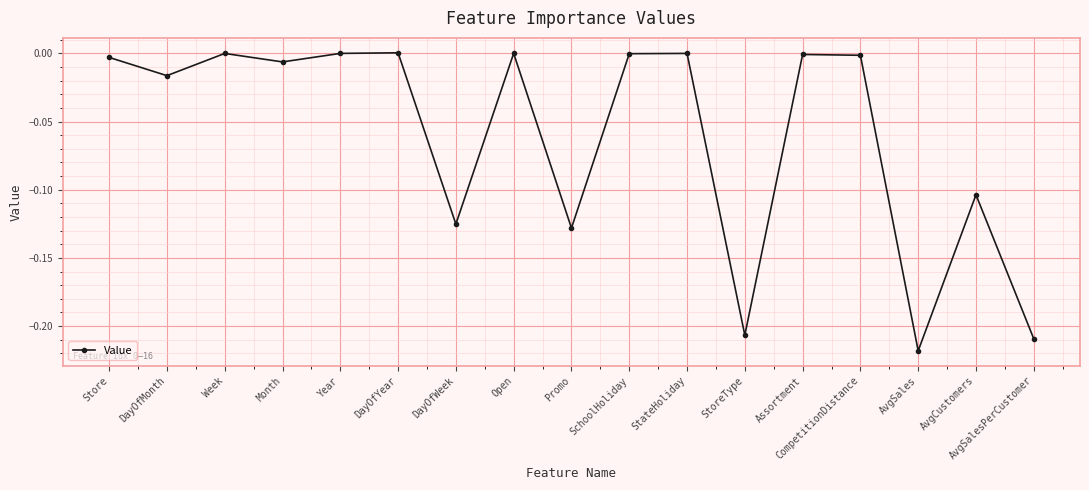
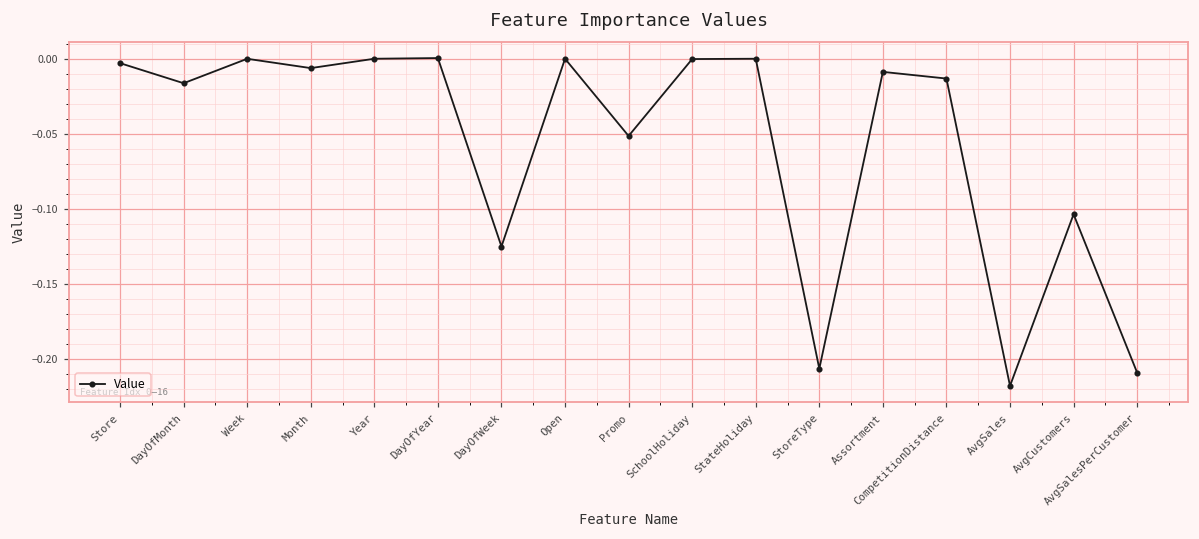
Promo: -0.128 -> -0.051
Assortment: -0.001 -> -0.009
CompetitionDistance: -0.001 -> -0.013
